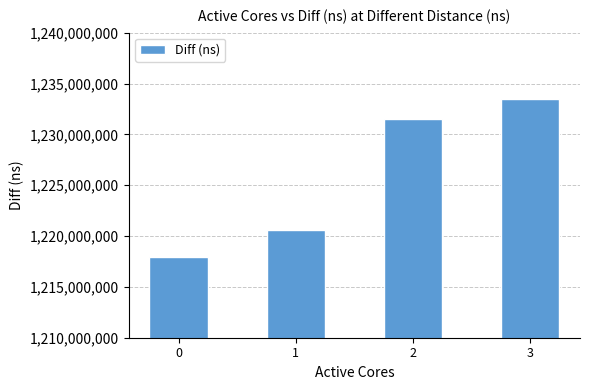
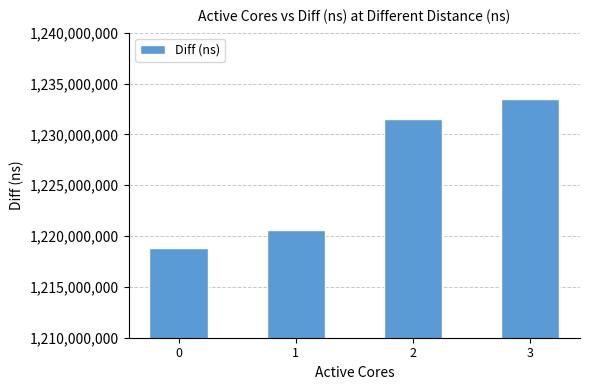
0: 1,218,000,000 -> 1,218,800,000
